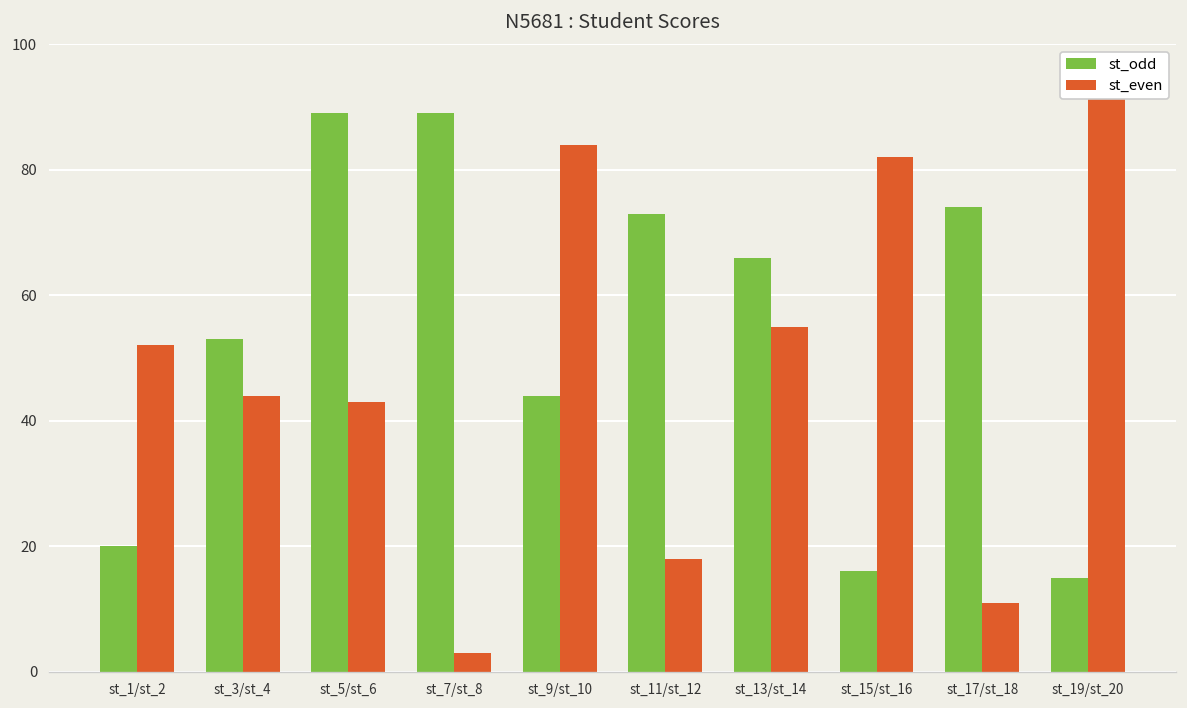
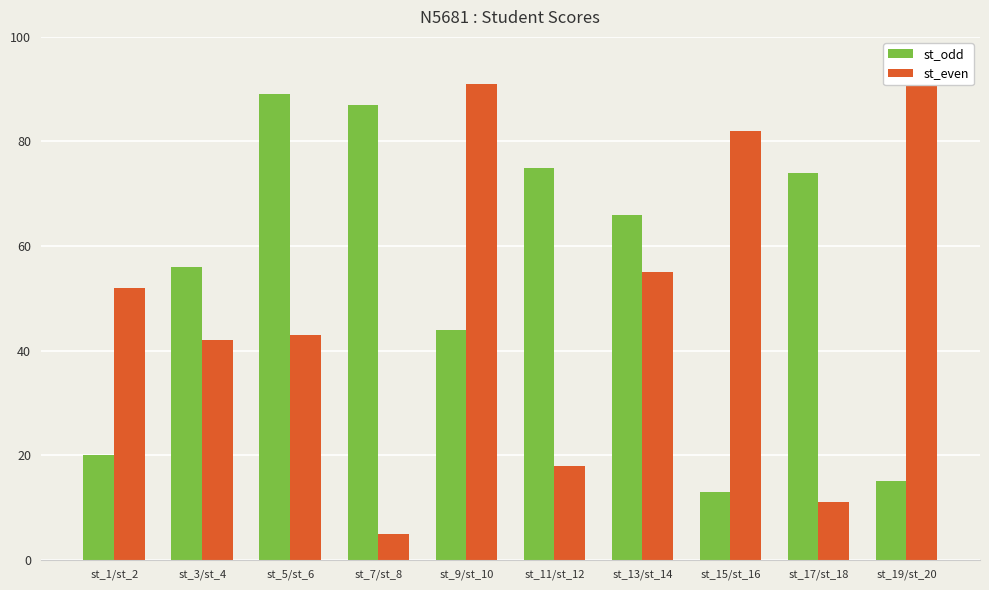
st_odd, st_3/st_4: 53 -> 56
st_even, st_3/st_4: 44 -> 42
st_odd, st_7/st_8: 89 -> 87
st_even, st_7/st_8: 3 -> 5
st_even, st_9/st_10: 84 -> 91
st_odd, st_11/st_12: 73 -> 75
st_odd, st_15/st_16: 16 -> 13
